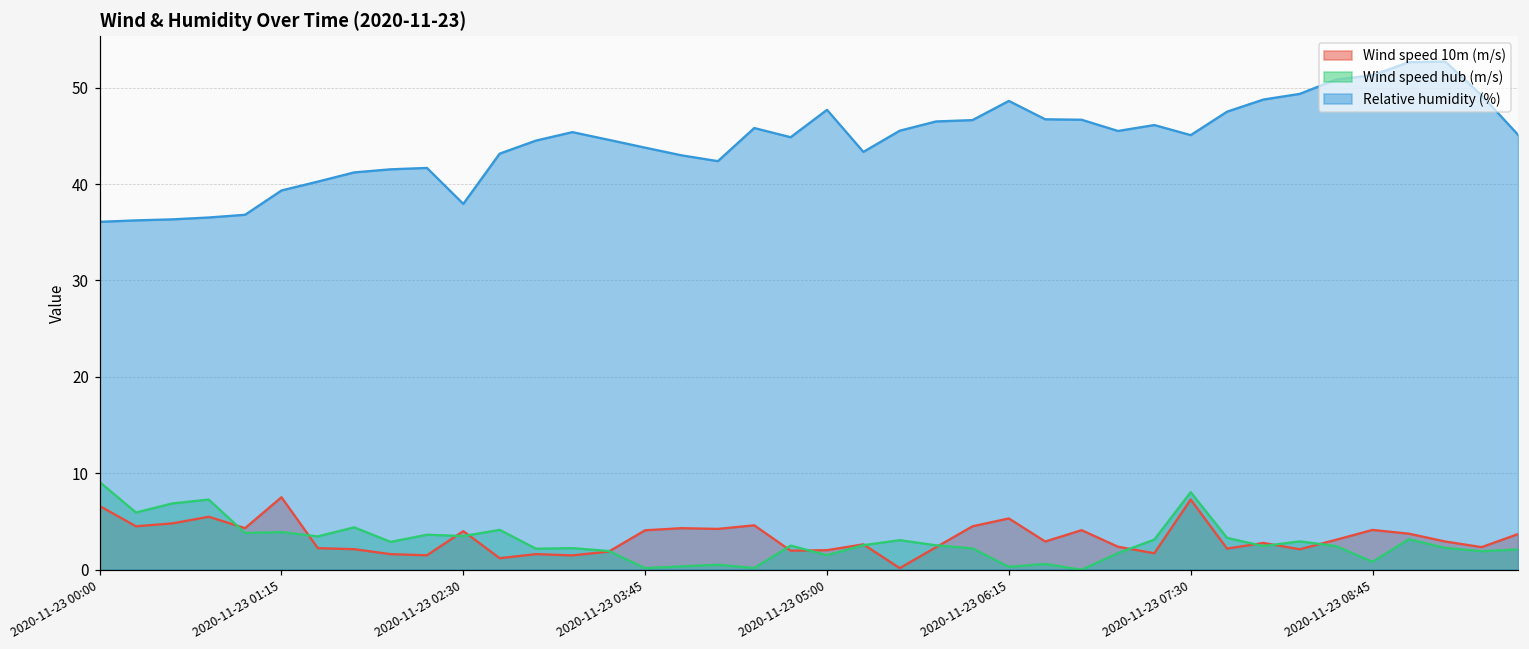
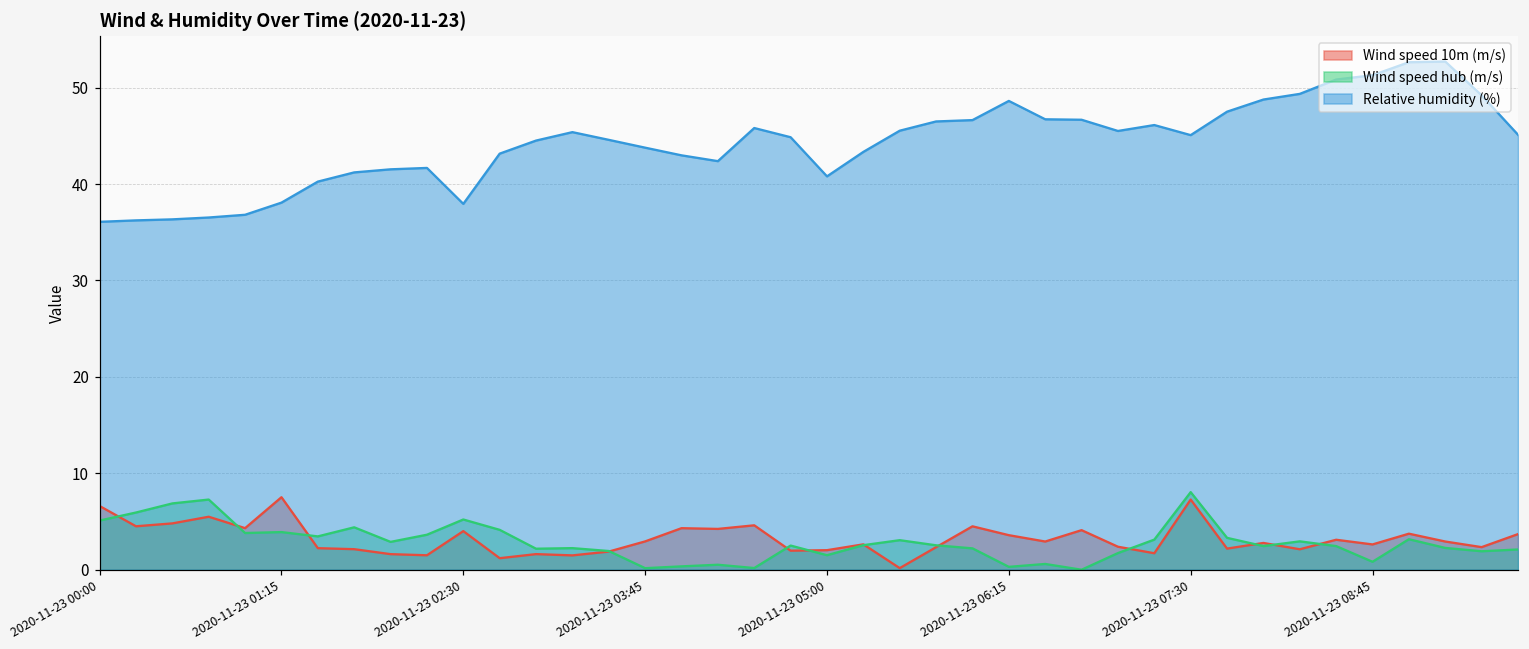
Wind speed hub (m/s), 2020-11-23 00:00: 9 -> 5
Relative humidity (%), 2020-11-23 01:15: 39 -> 38
Wind speed hub (m/s), 2020-11-23 02:30: 3 -> 5
Wind speed 10m (m/s), 2020-11-23 03:45: 4 -> 3
Relative humidity (%), 2020-11-23 05:00: 48 -> 41
Wind speed 10m (m/s), 2020-11-23 06:15: 5 -> 4
Wind speed 10m (m/s), 2020-11-23 08:45: 4 -> 3
